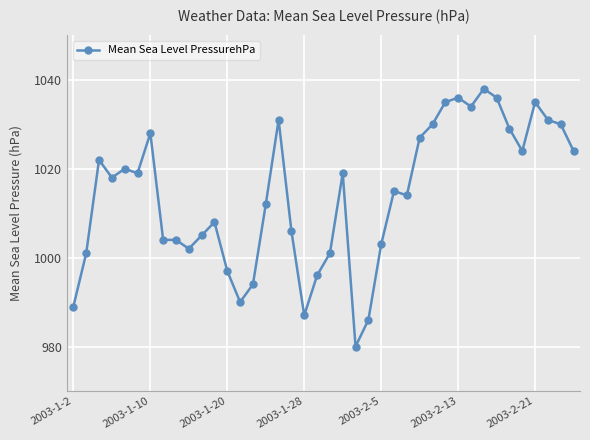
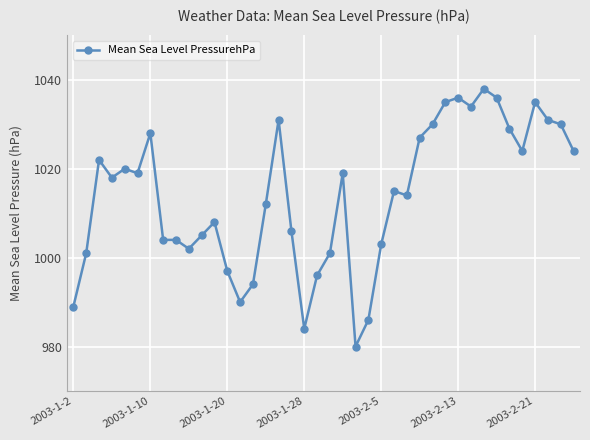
2003-1-28: 987 -> 984
